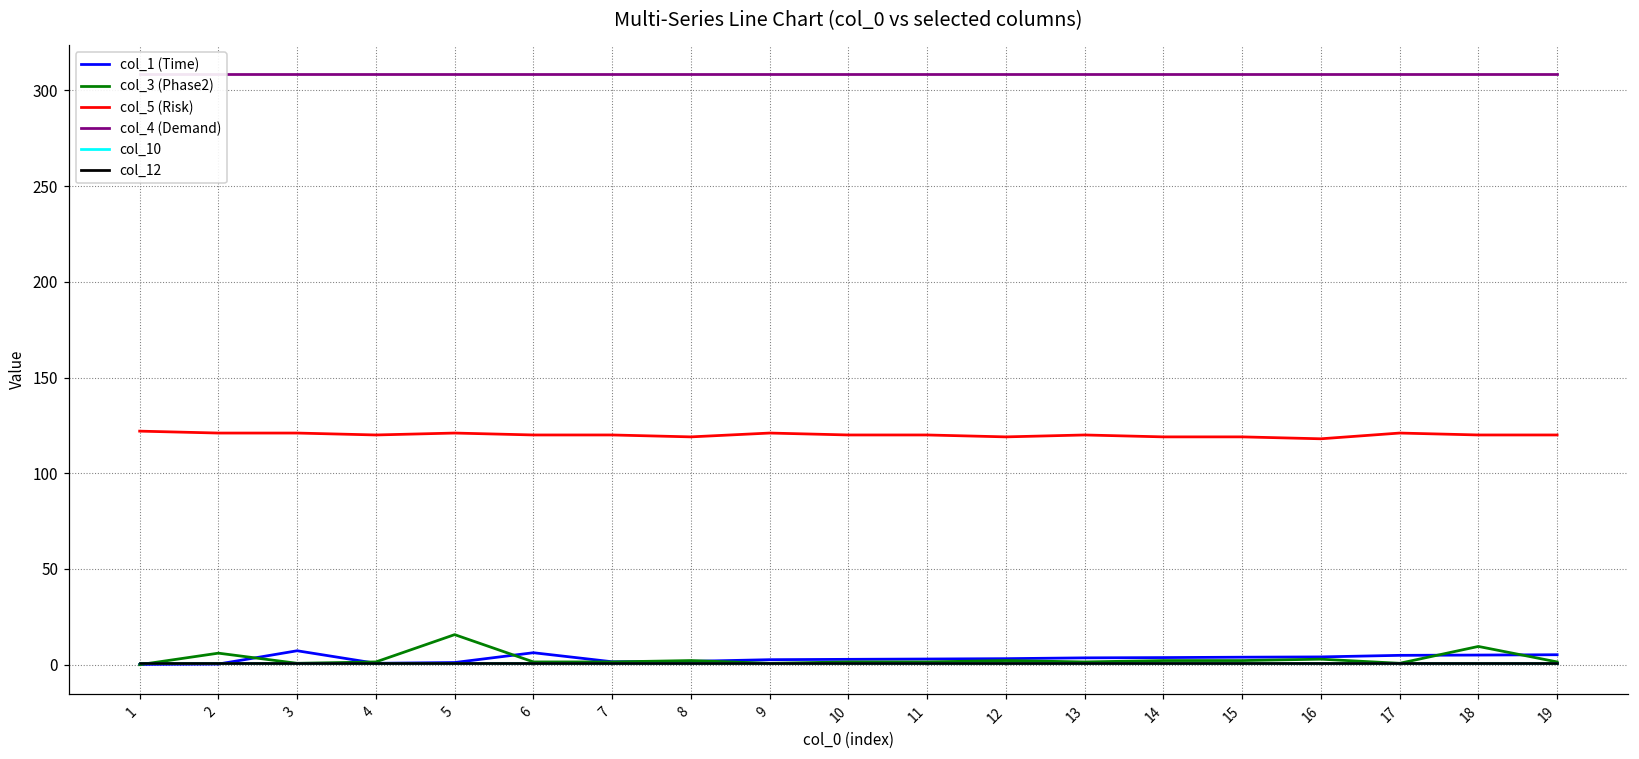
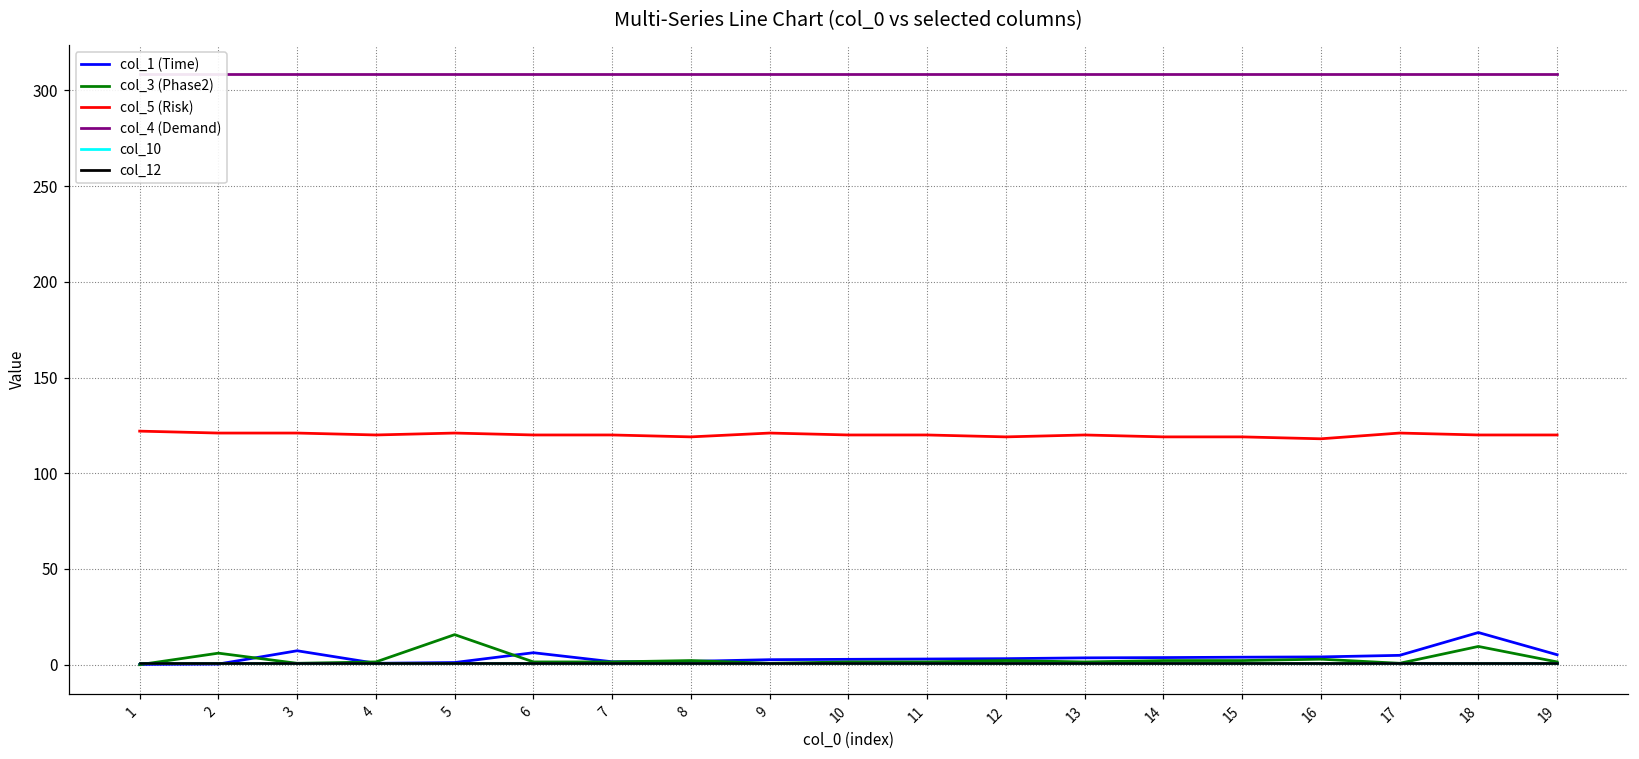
col_1 (Time), 18: 5 -> 17
